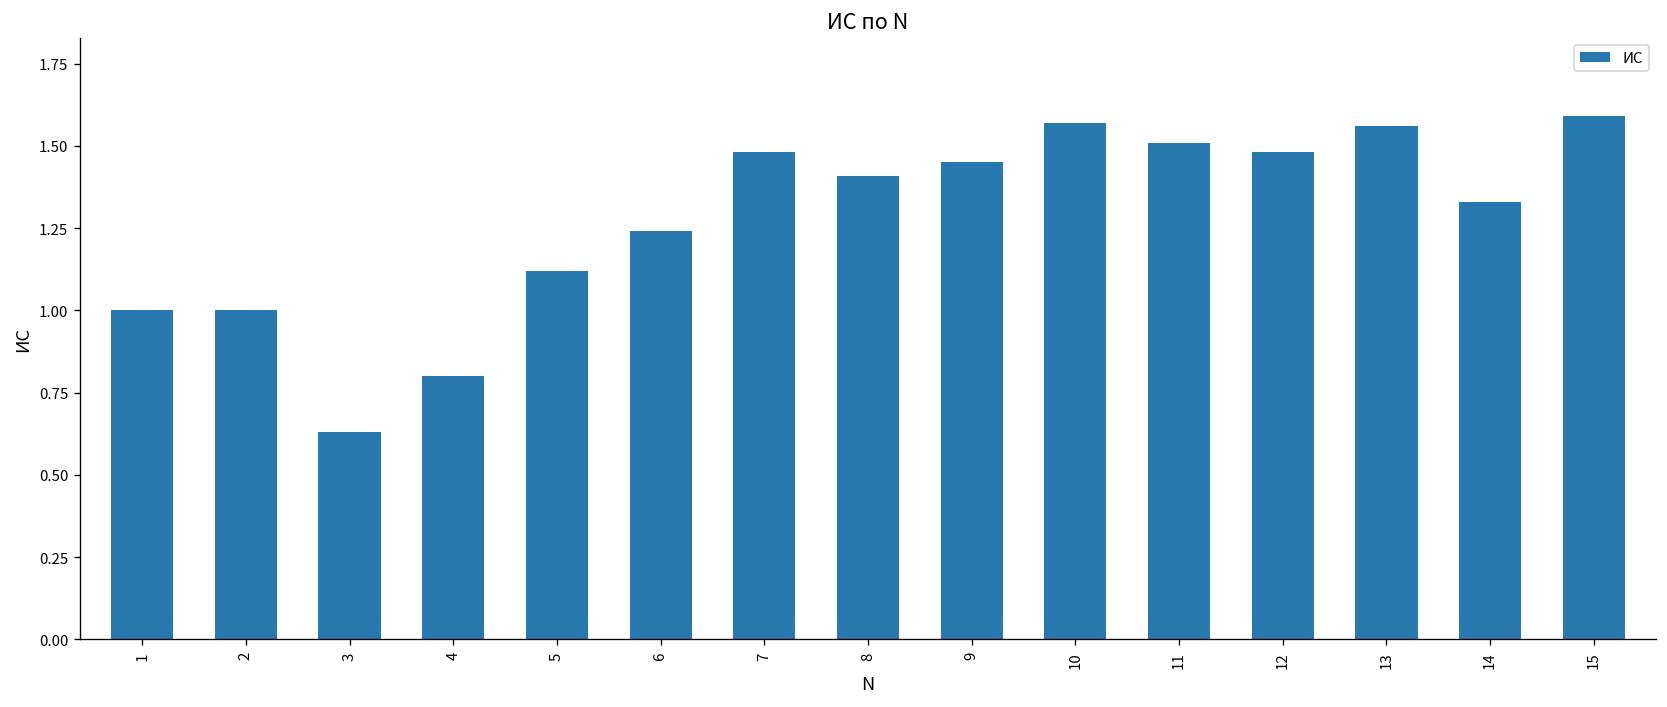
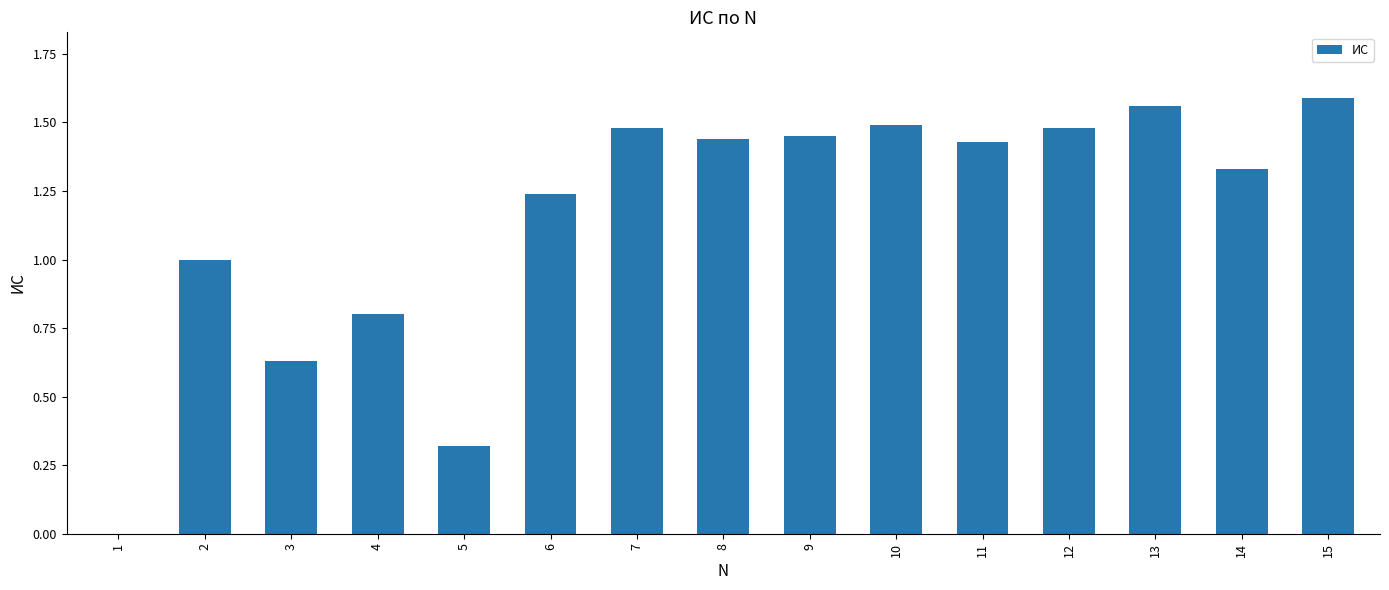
1: 1 -> 0
5: 1.12 -> 0.32
8: 1.41 -> 1.44
10: 1.57 -> 1.49
11: 1.51 -> 1.43
